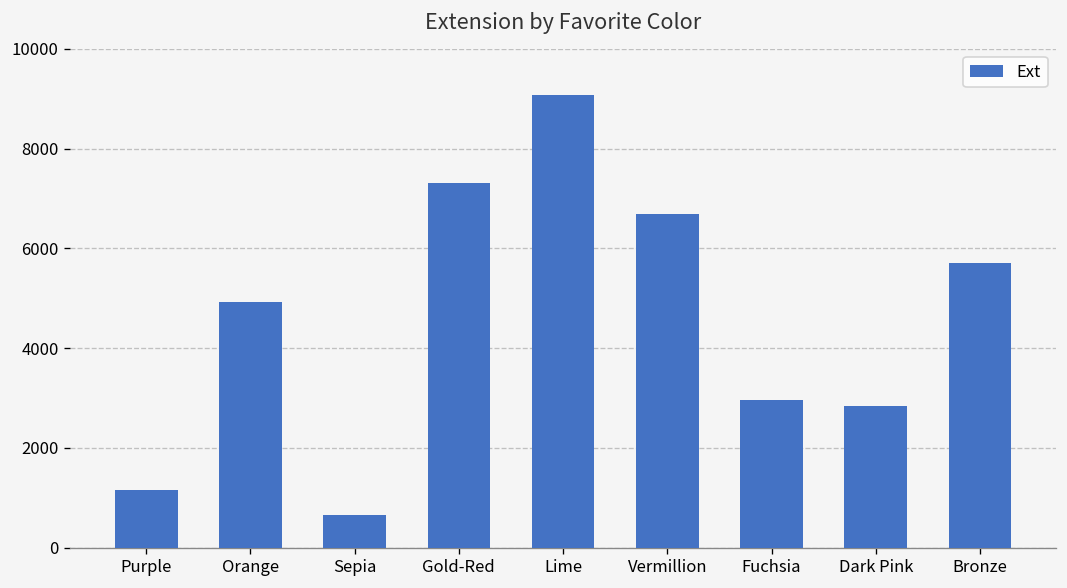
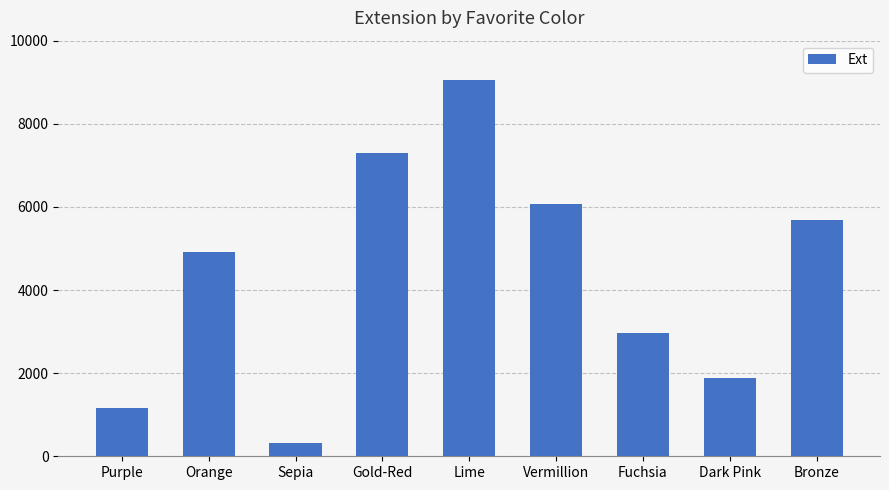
Sepia: 700 -> 300
Vermillion: 6700 -> 6100
Dark Pink: 2800 -> 1900
